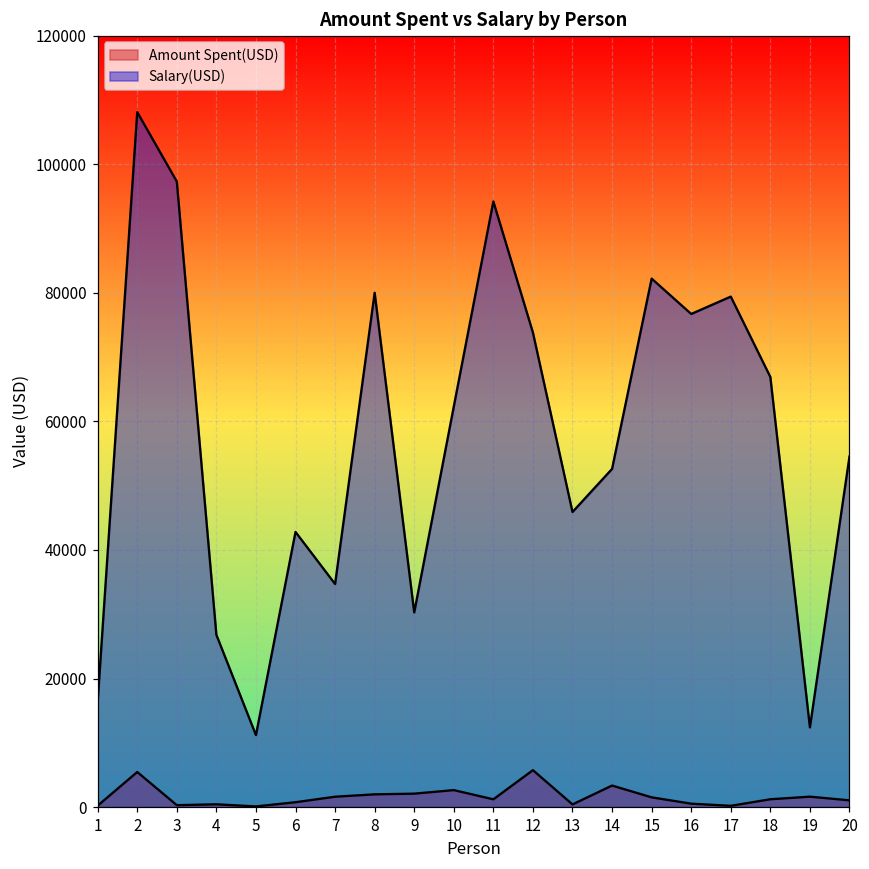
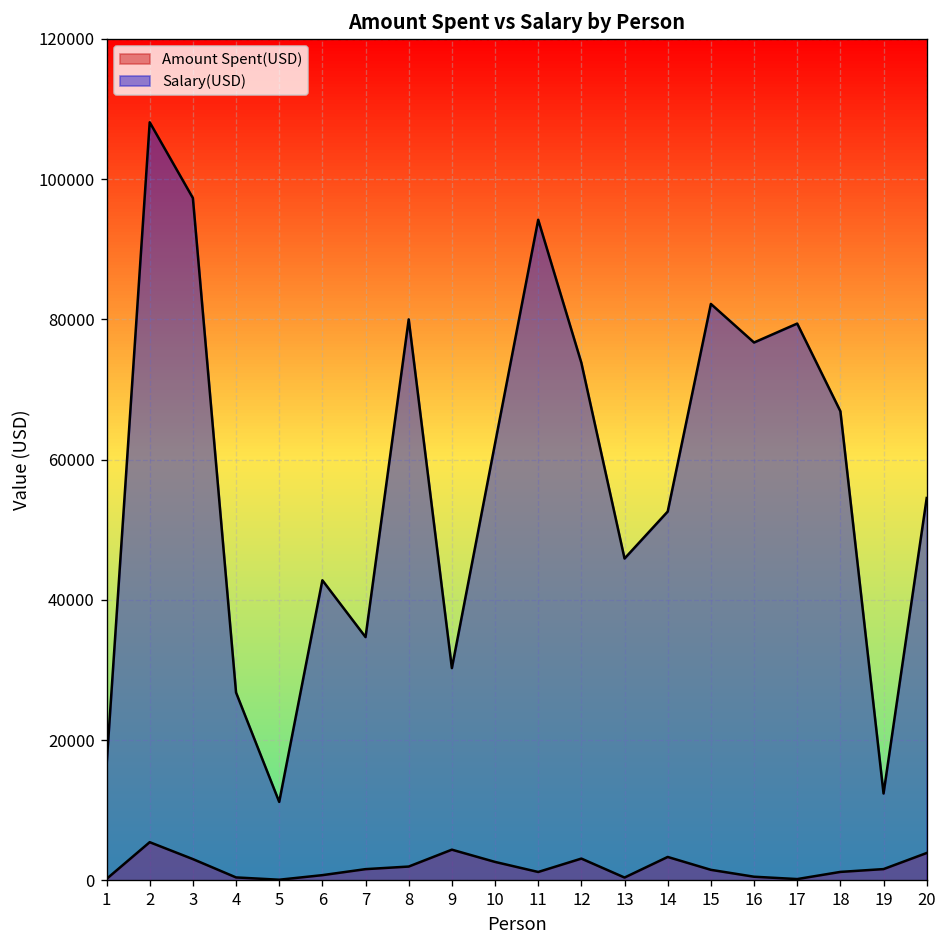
Amount Spent(USD), 3: 0 -> 3000
Amount Spent(USD), 9: 2000 -> 4000
Amount Spent(USD), 12: 6000 -> 3000
Amount Spent(USD), 20: 1000 -> 4000
